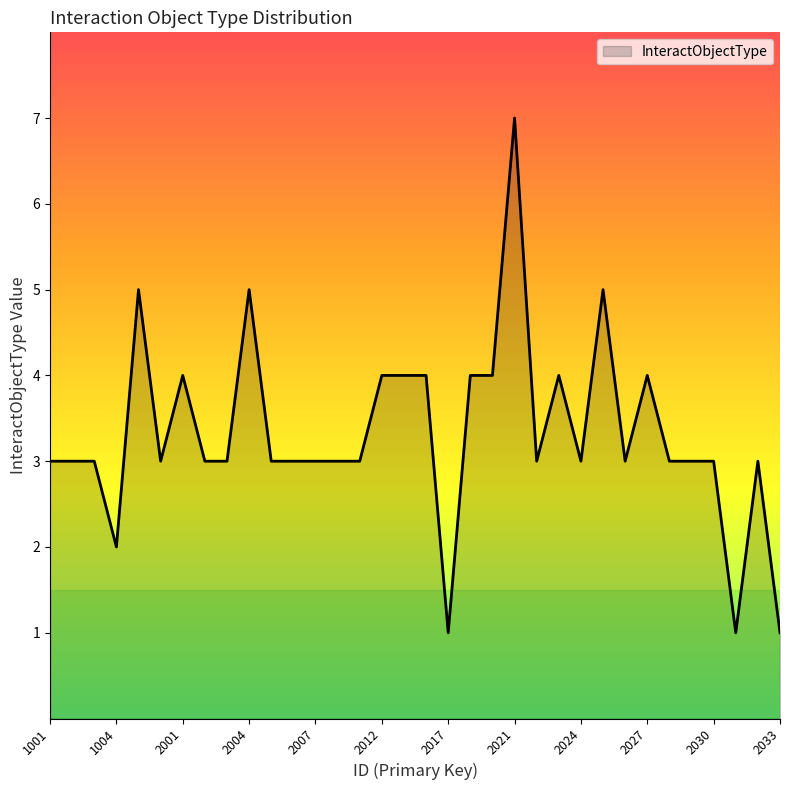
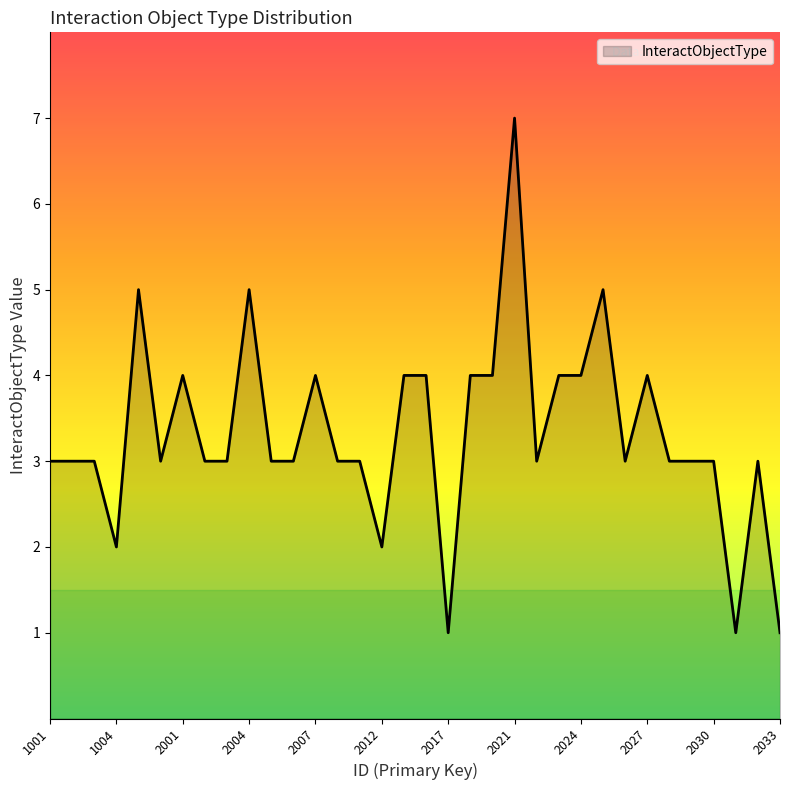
2007: 3 -> 4
2012: 4 -> 2
2024: 3 -> 4
